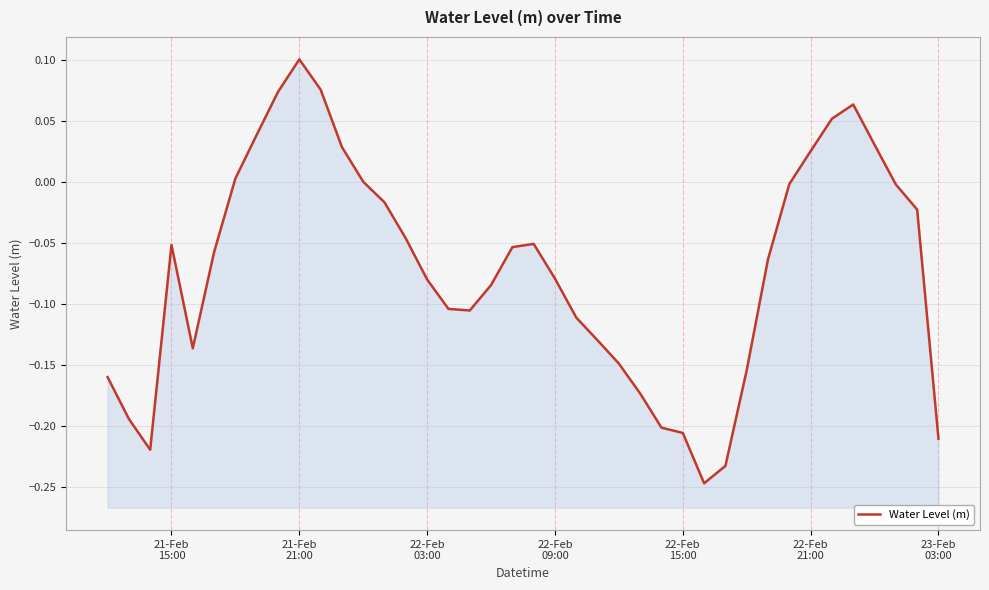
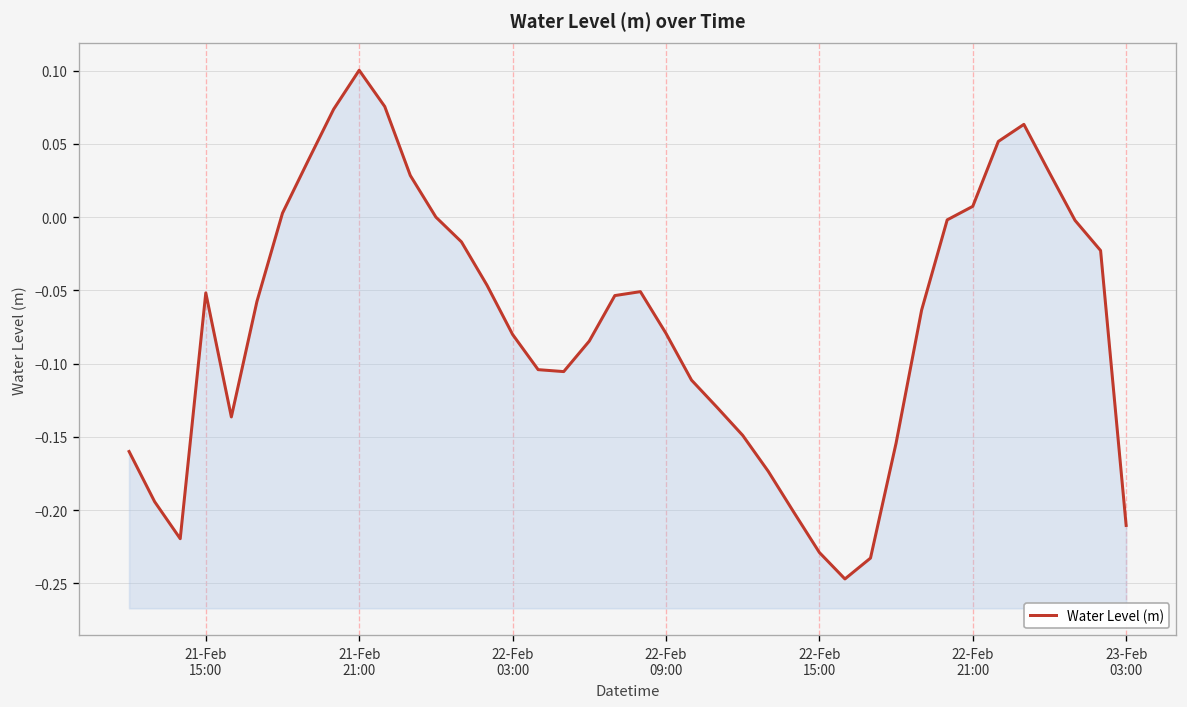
22-Feb 15:00: -0.206 -> -0.229
22-Feb 21:00: 0.025 -> 0.007
